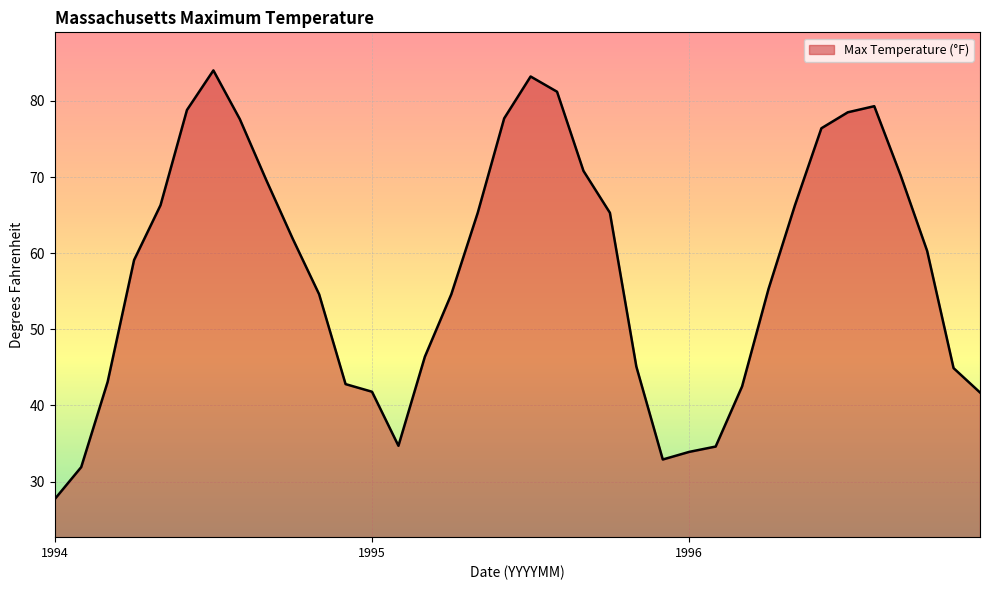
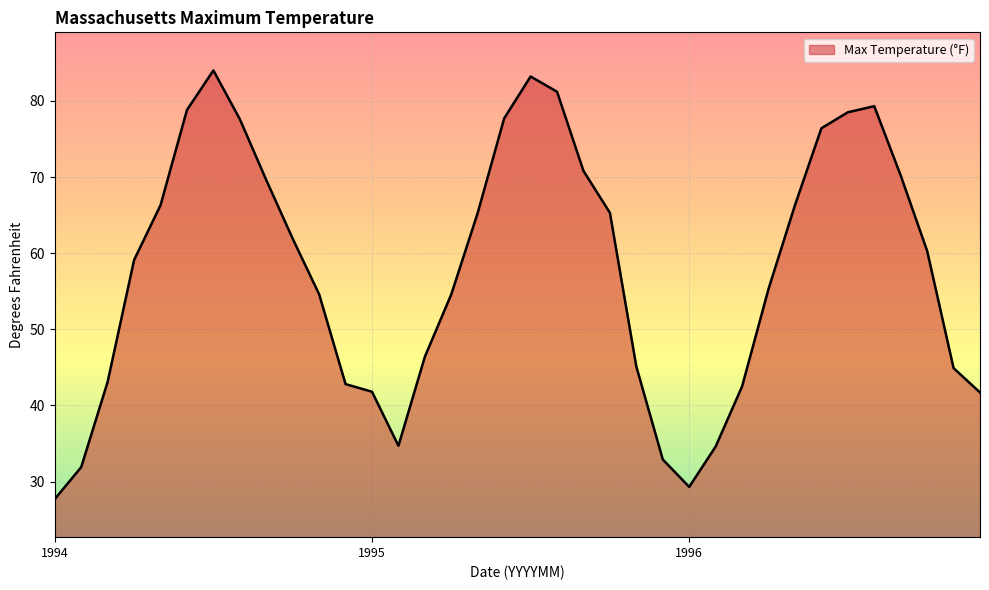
1996: 34 -> 29
